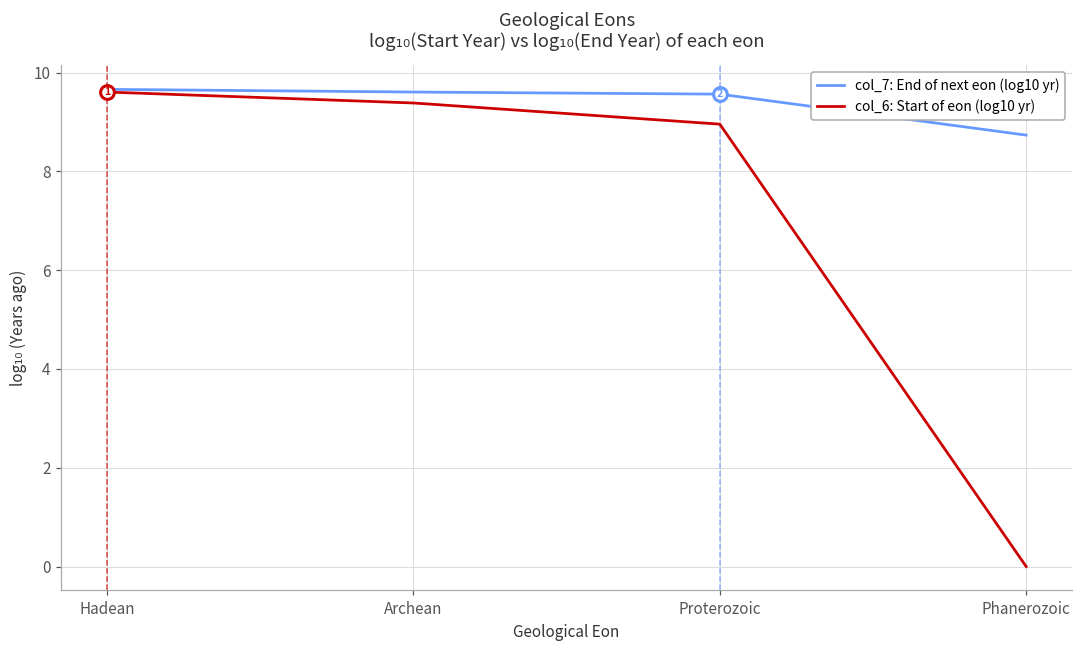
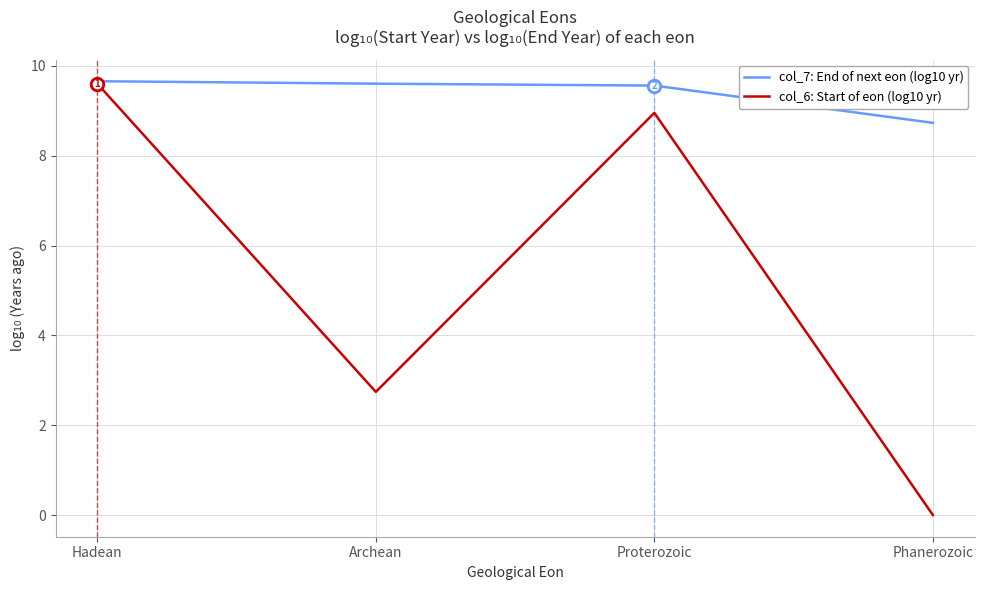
col_6: Start of eon (log10 yr), Archean: 9.4 -> 2.7
